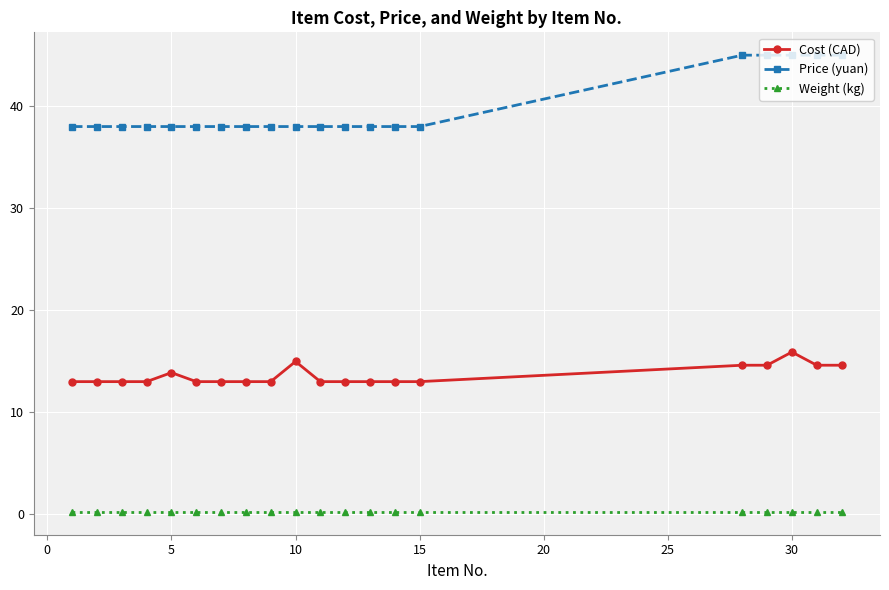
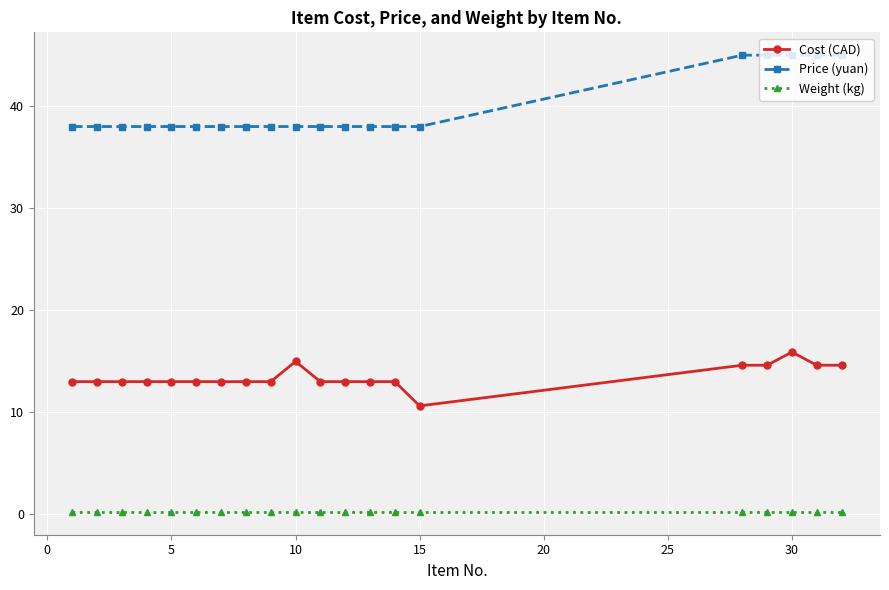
Cost (CAD), 5: 13.9 -> 13.0
Cost (CAD), 15: 13.0 -> 10.6
